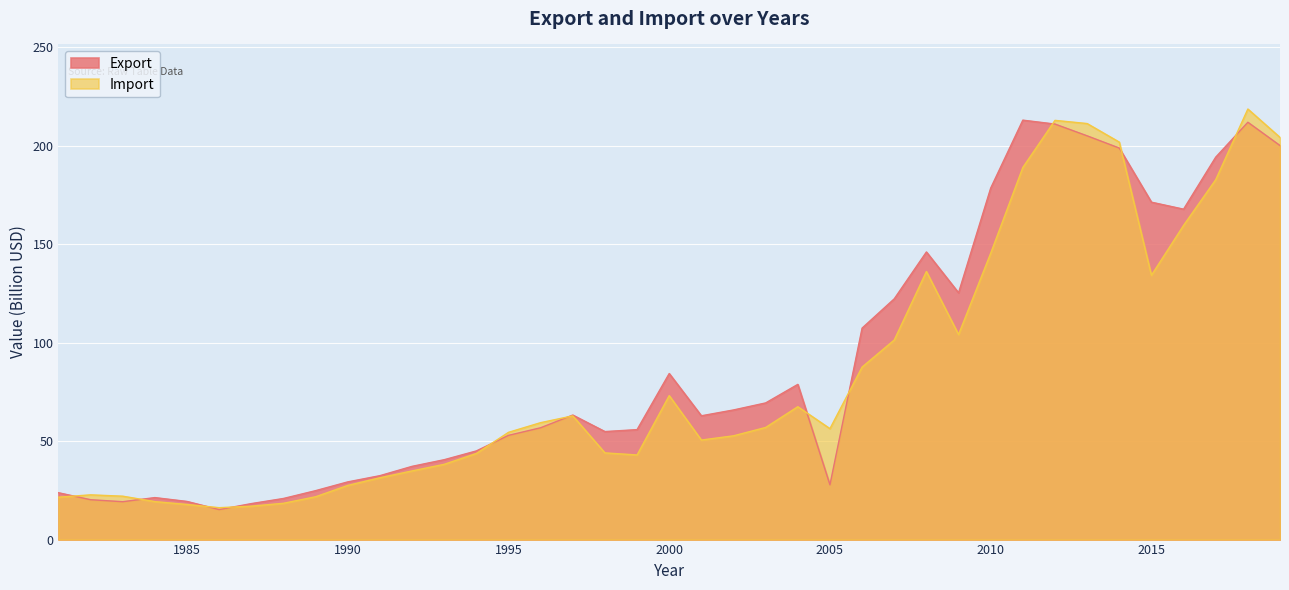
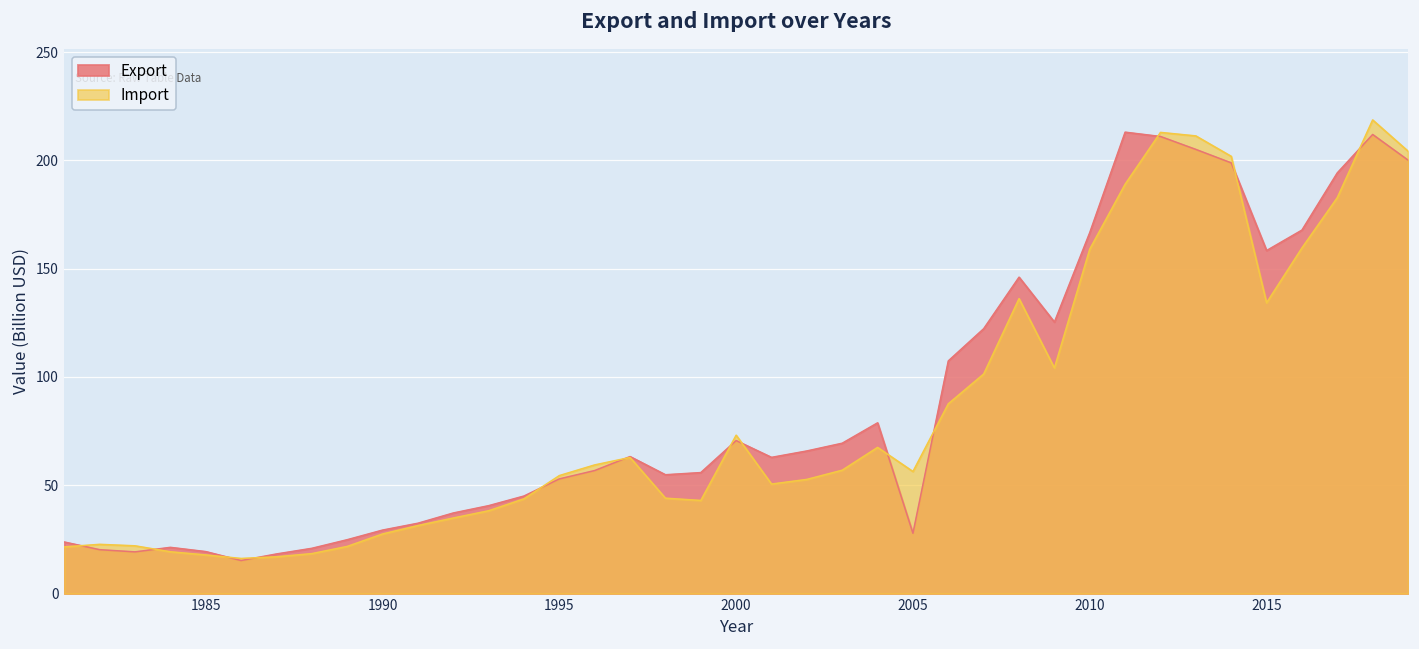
Export, 2000: 84 -> 71
Export, 2010: 178 -> 167
Import, 2010: 145 -> 159
Export, 2015: 171 -> 158
